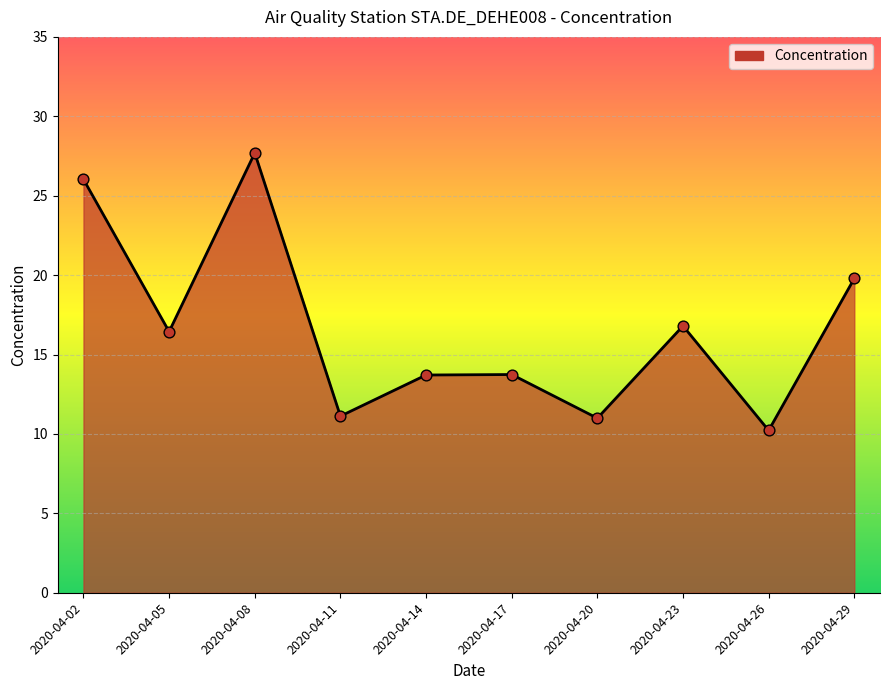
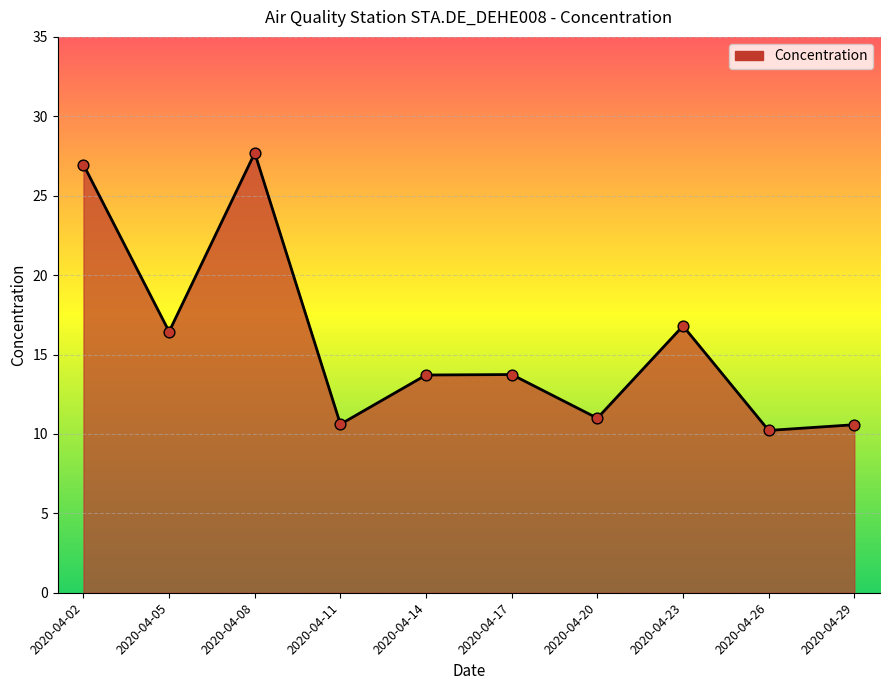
2020-04-02: 26.0 -> 27.0
2020-04-11: 11.1 -> 10.6
2020-04-29: 19.8 -> 10.6
